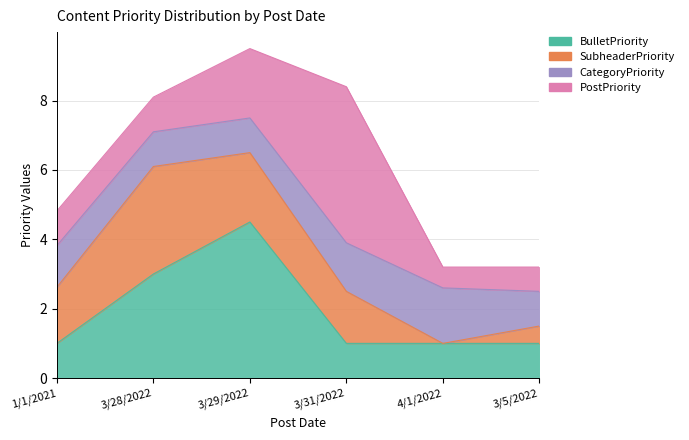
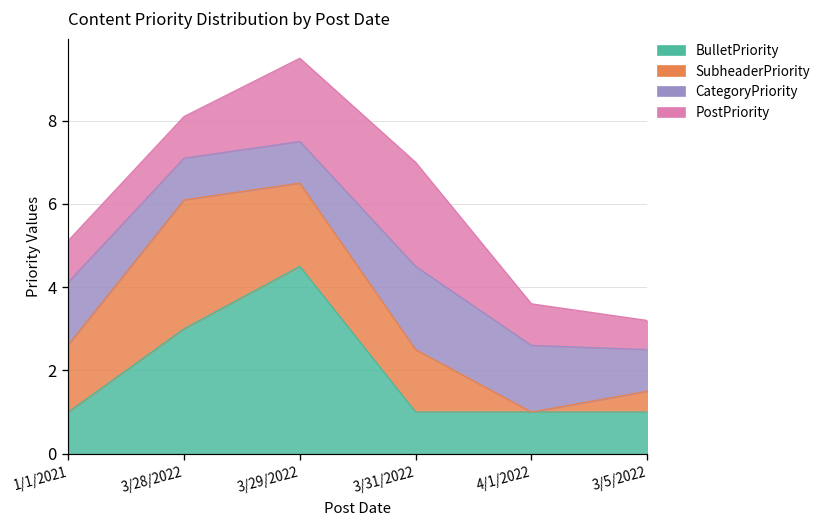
CategoryPriority, 1/1/2021: 1.2 -> 1.5
CategoryPriority, 3/31/2022: 1.4 -> 2.0
PostPriority, 3/31/2022: 4.5 -> 2.5
PostPriority, 4/1/2022: 0.6 -> 1.0
